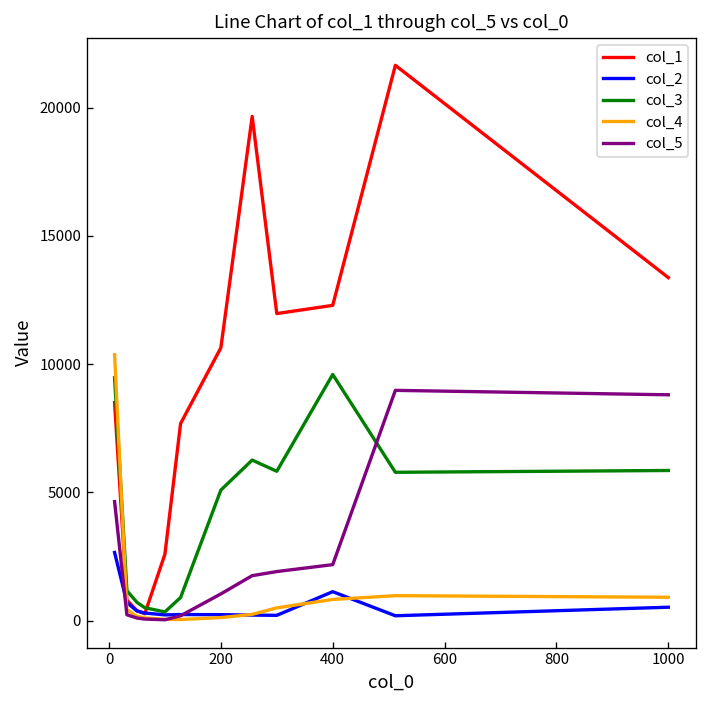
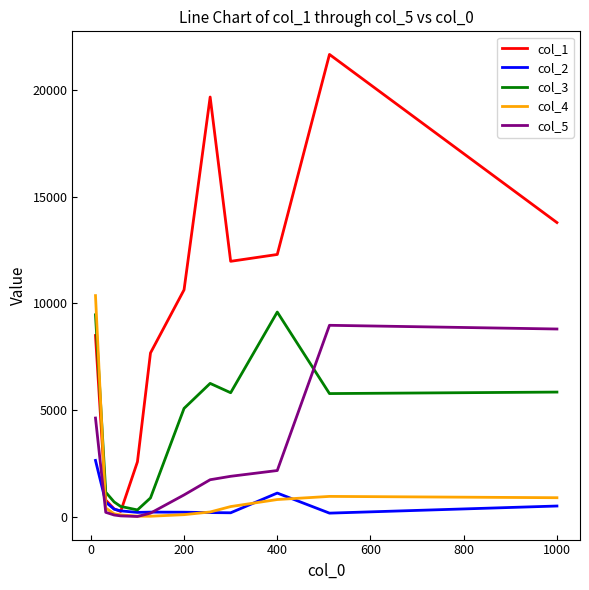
col_1, 1000: 13400 -> 13800
